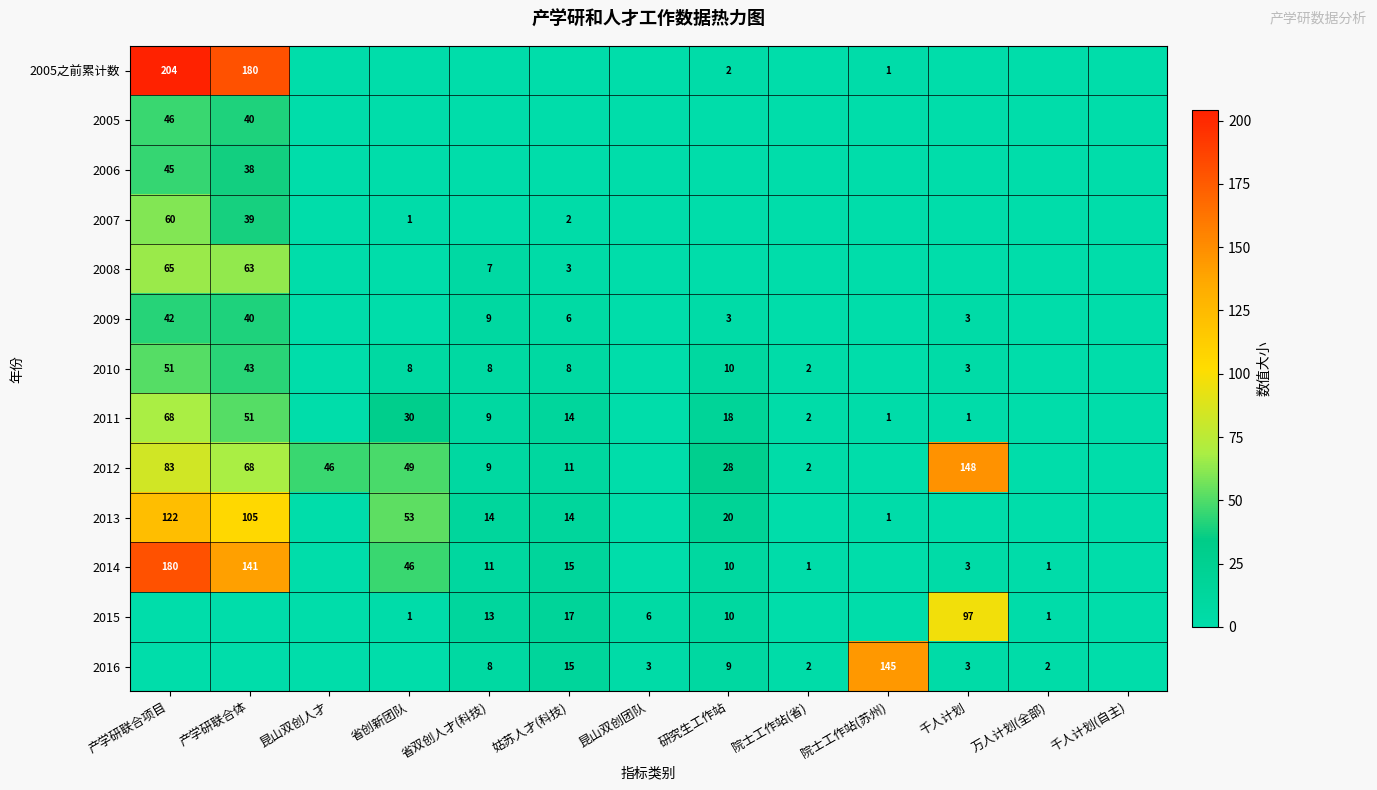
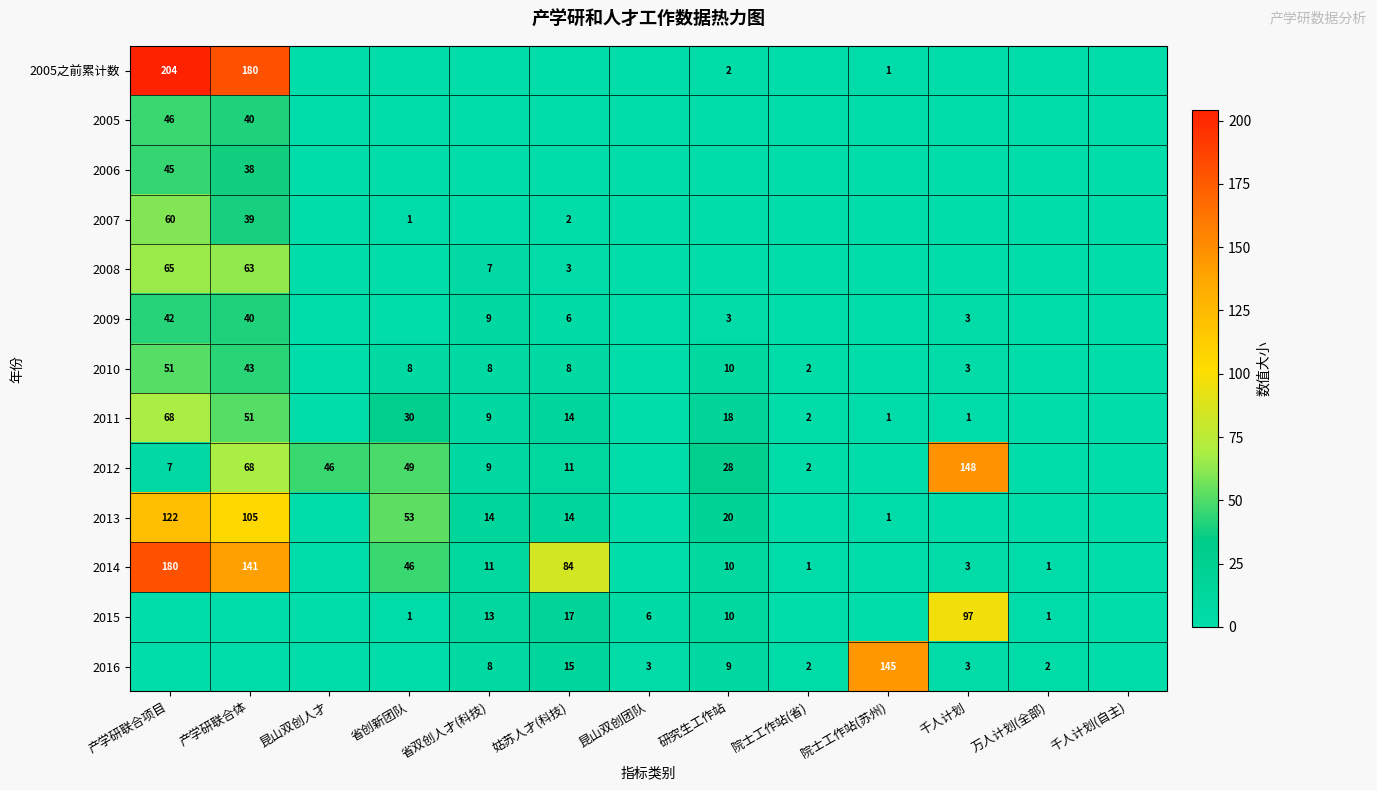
2012, 产学研联合项目: 83 -> 7
2014, 姑苏人才(科技): 15 -> 84
